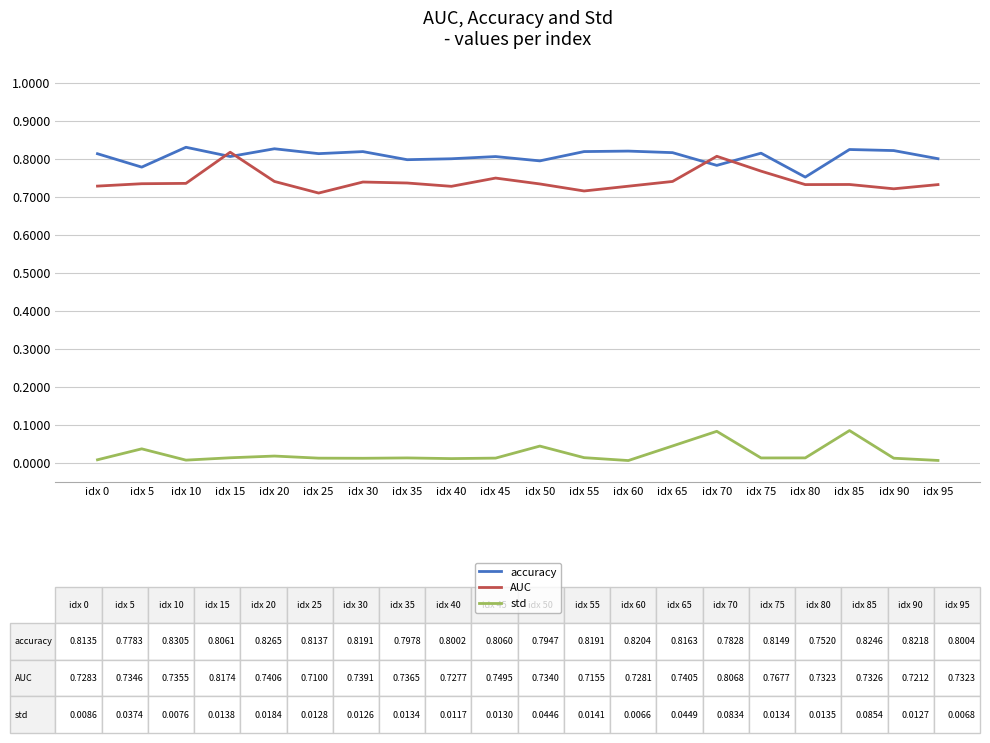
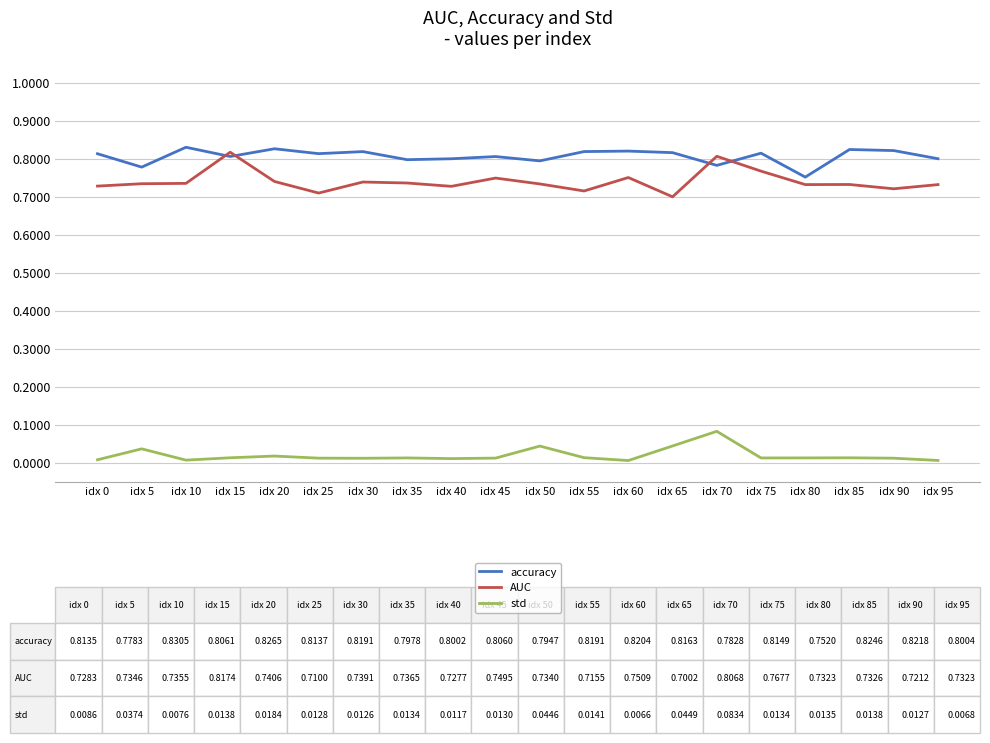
AUC, idx 60: 0.7281 -> 0.7509
AUC, idx 65: 0.7405 -> 0.7002
std, idx 85: 0.0854 -> 0.0138
